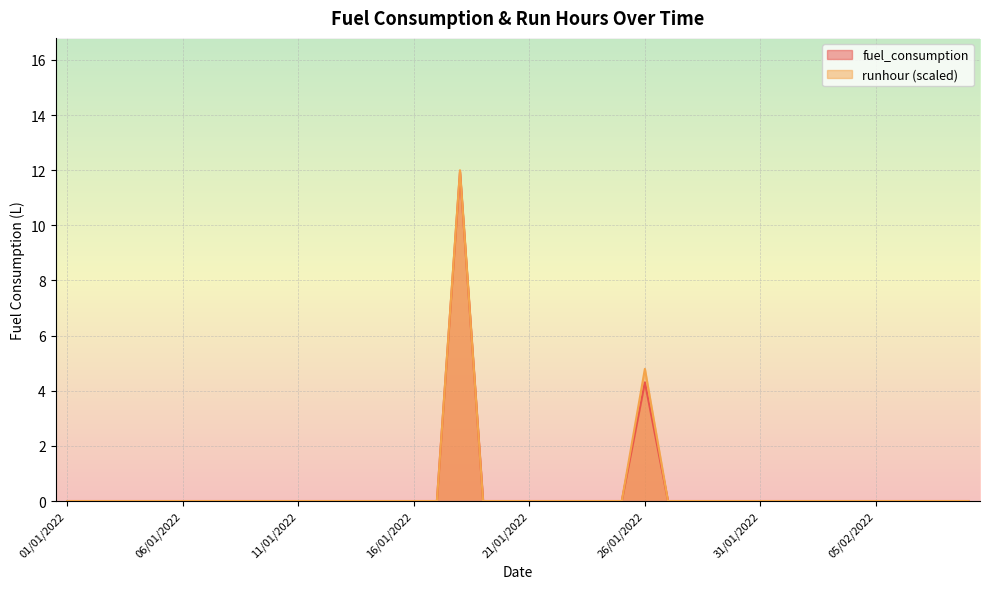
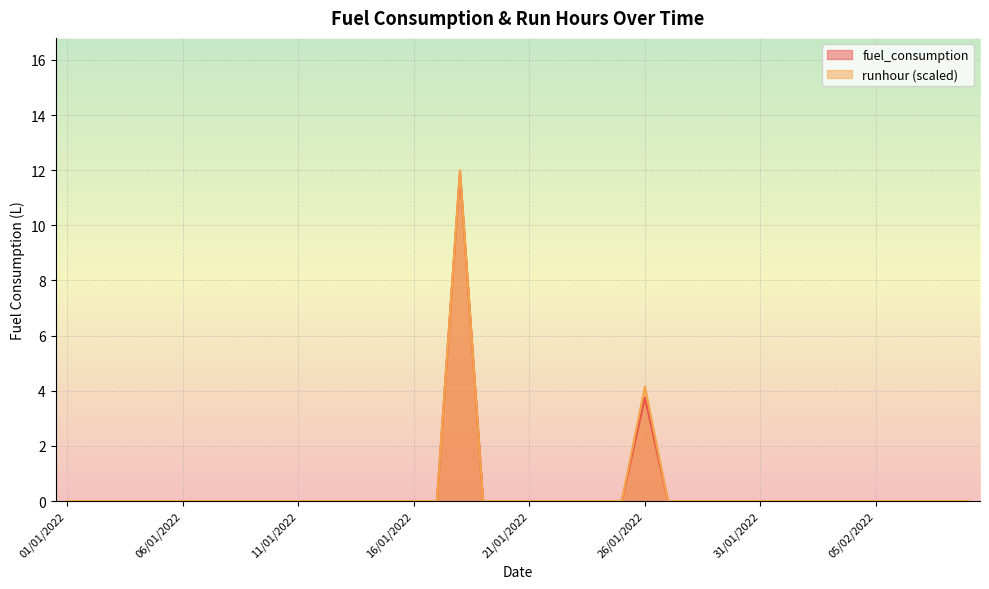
fuel_consumption, 26/01/2022: 4.3 -> 3.8
runhour (scaled), 26/01/2022: 4.8 -> 4.2
